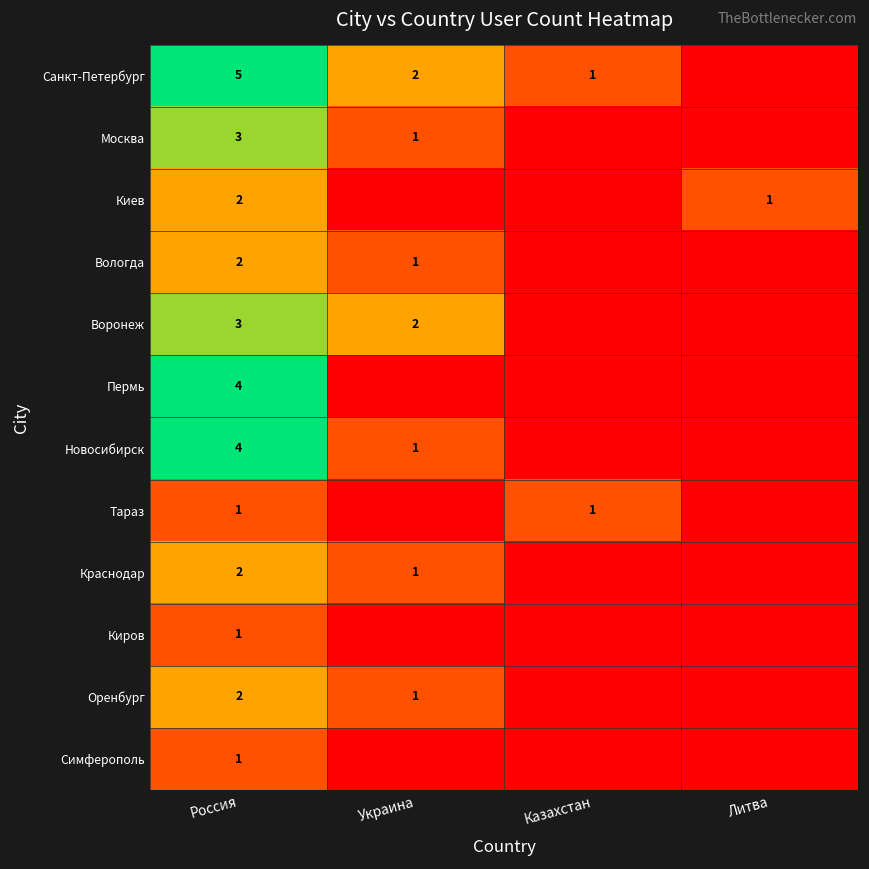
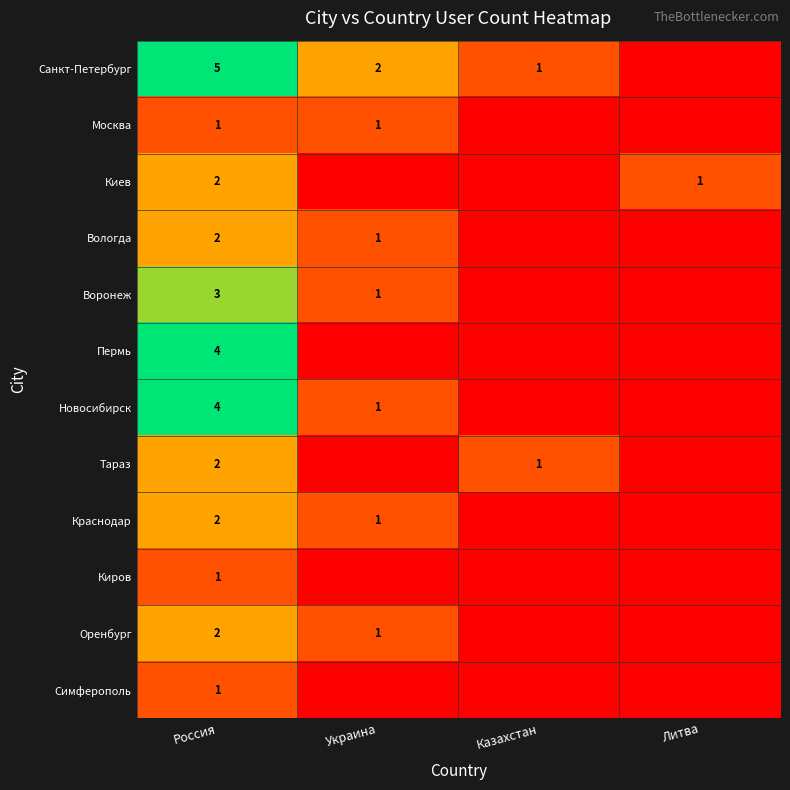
Москва, Россия: 3 -> 1
Воронеж, Украина: 2 -> 1
Тараз, Россия: 1 -> 2
